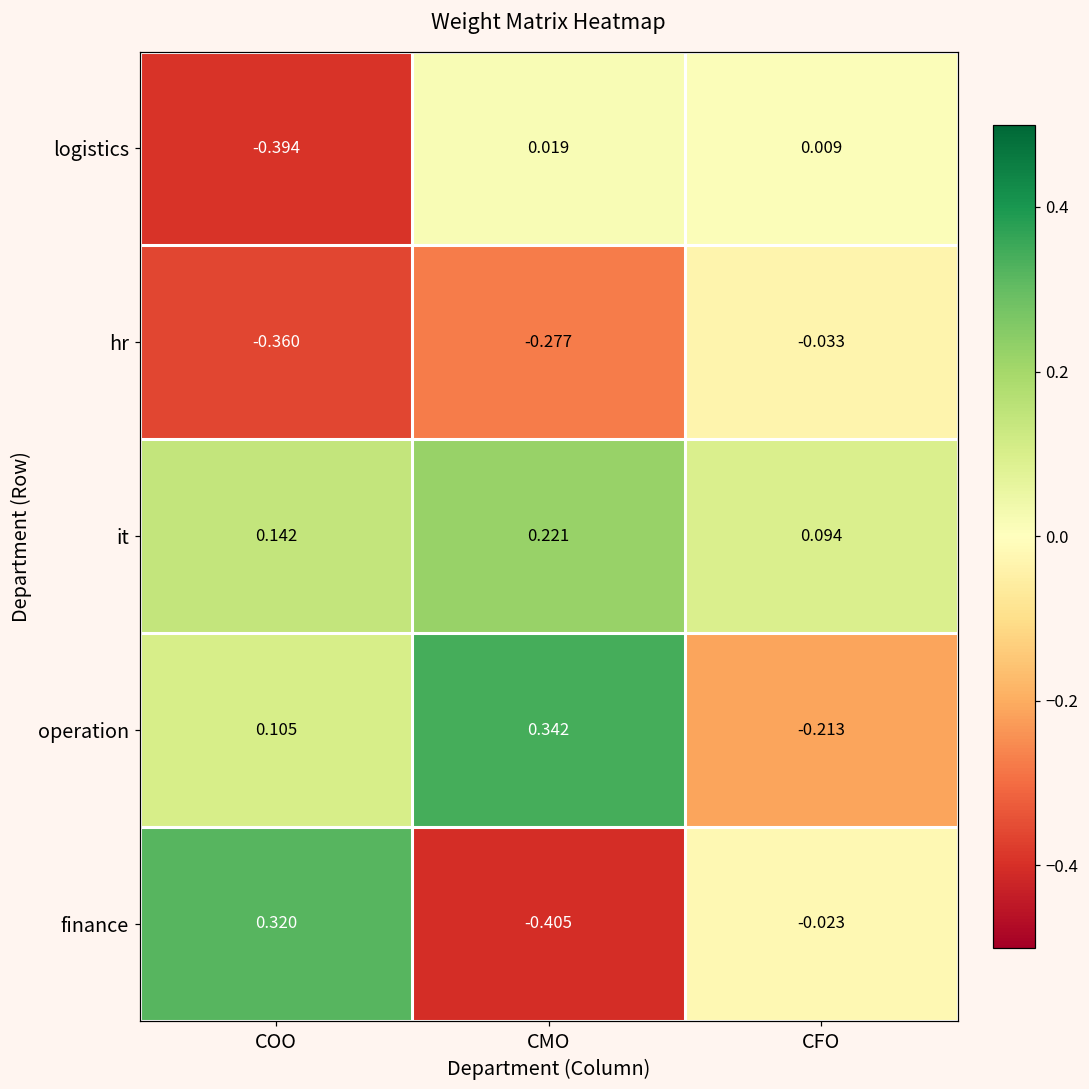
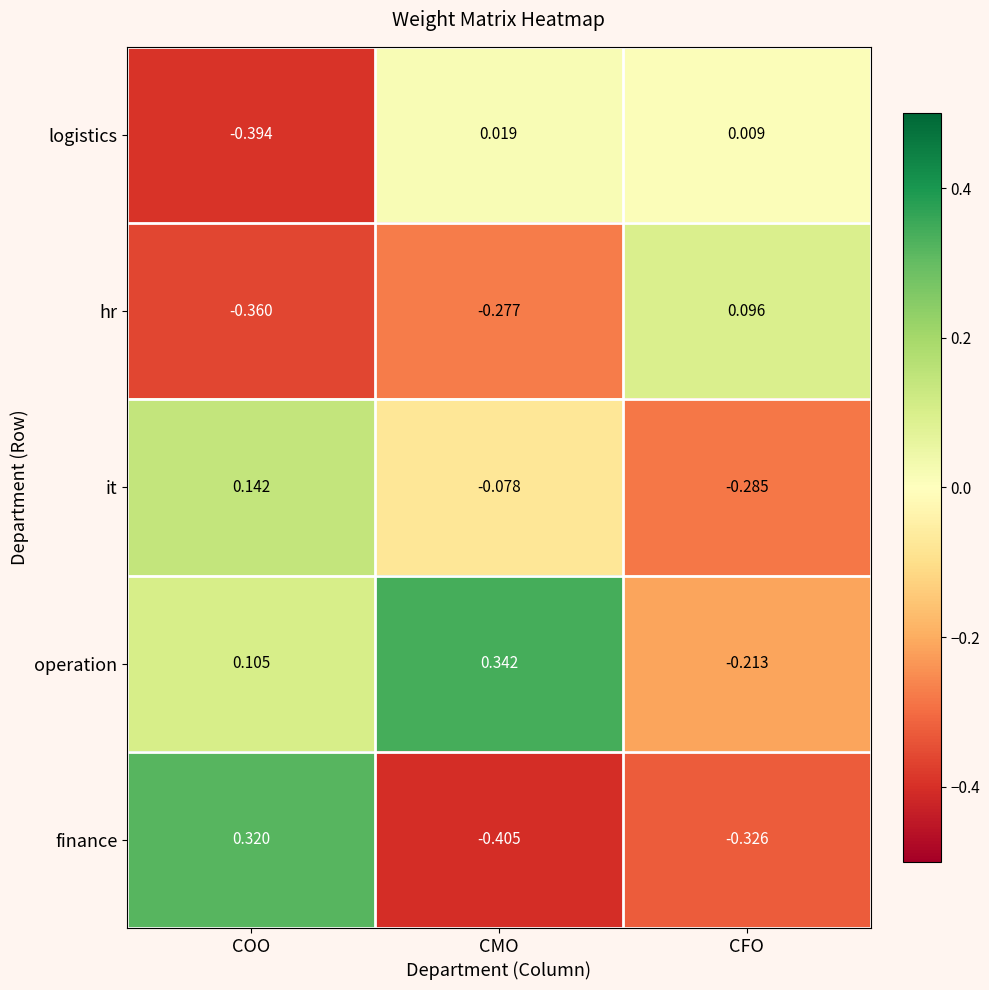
hr, CFO: -0.033 -> 0.096
it, CMO: 0.221 -> -0.078
it, CFO: 0.094 -> -0.285
finance, CFO: -0.023 -> -0.326
